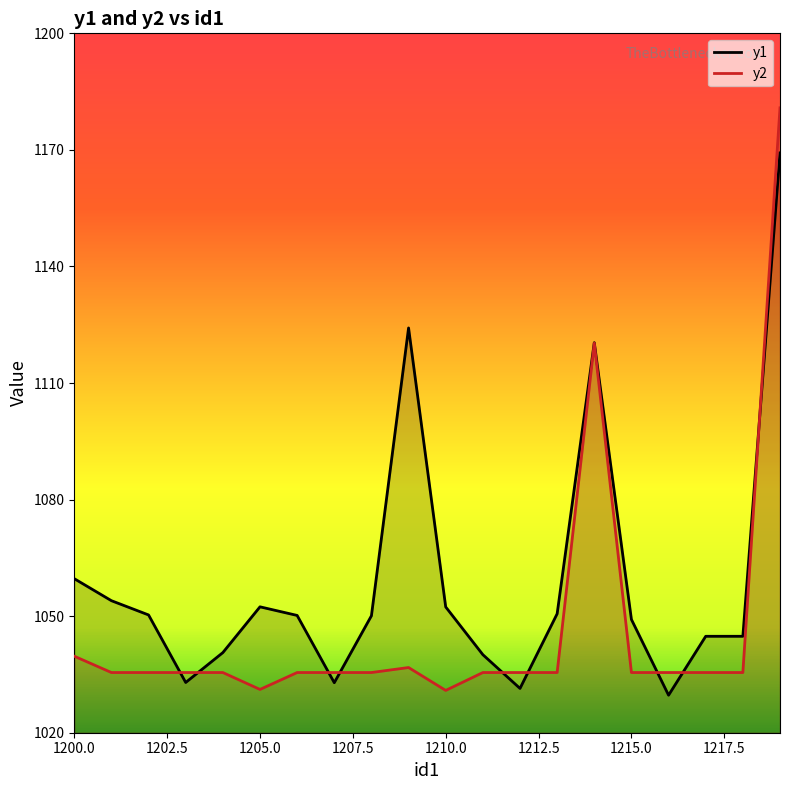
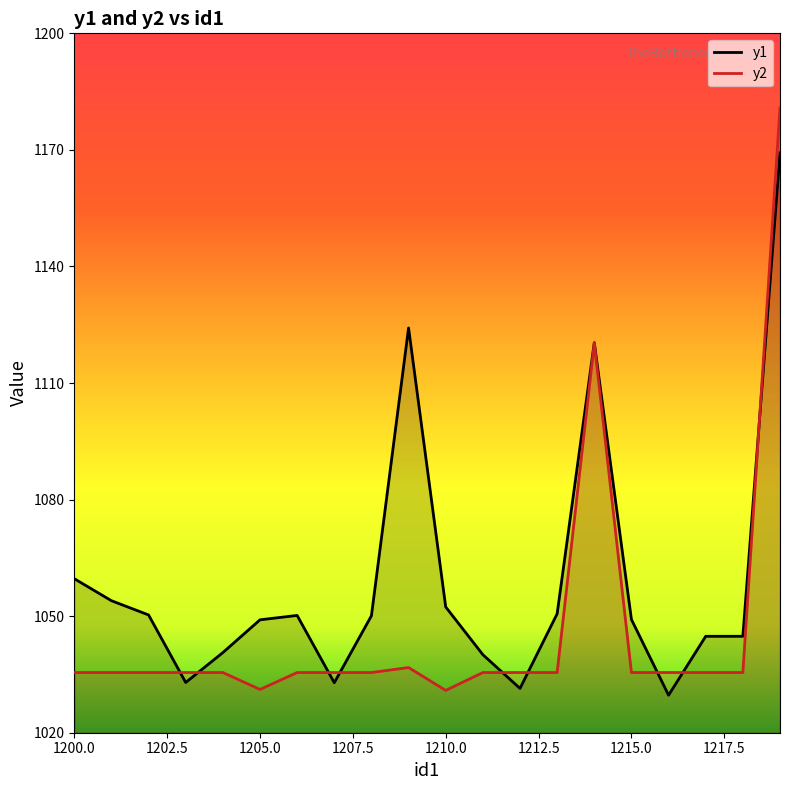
y2, 1200.0: 1040 -> 1035
y1, 1205.0: 1052 -> 1049
